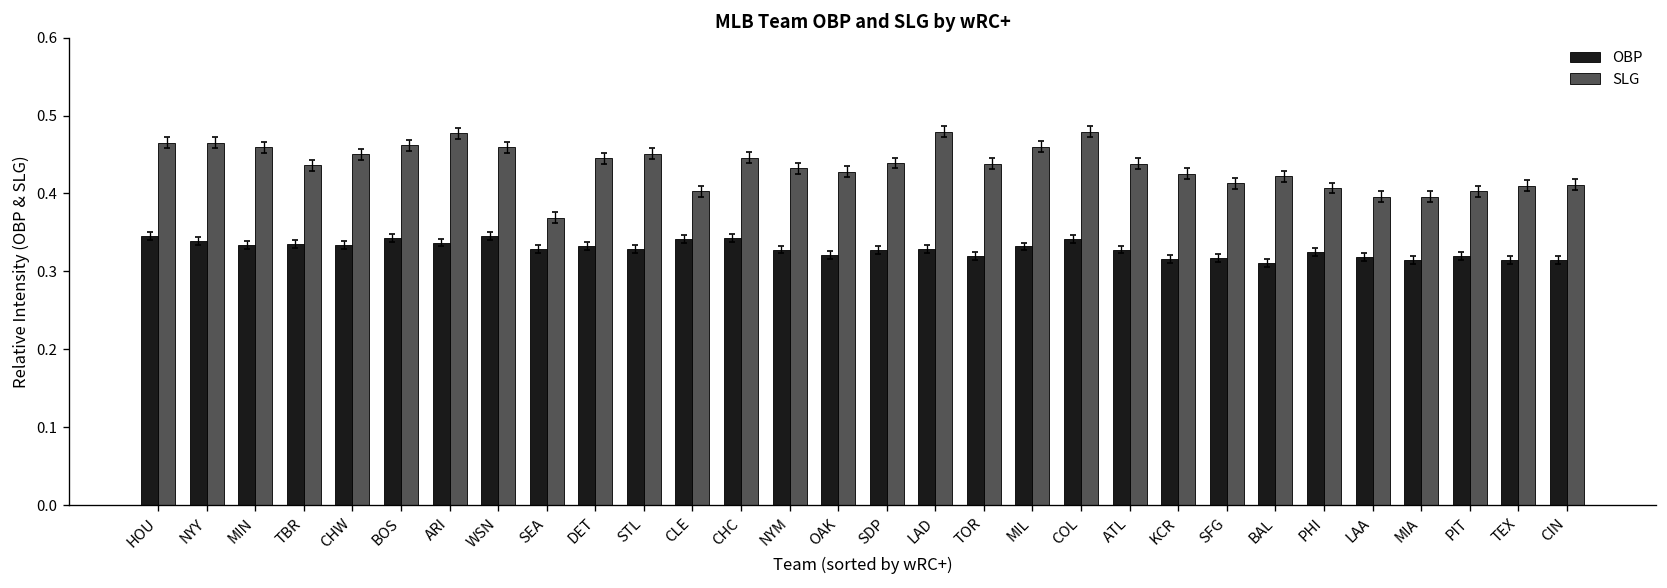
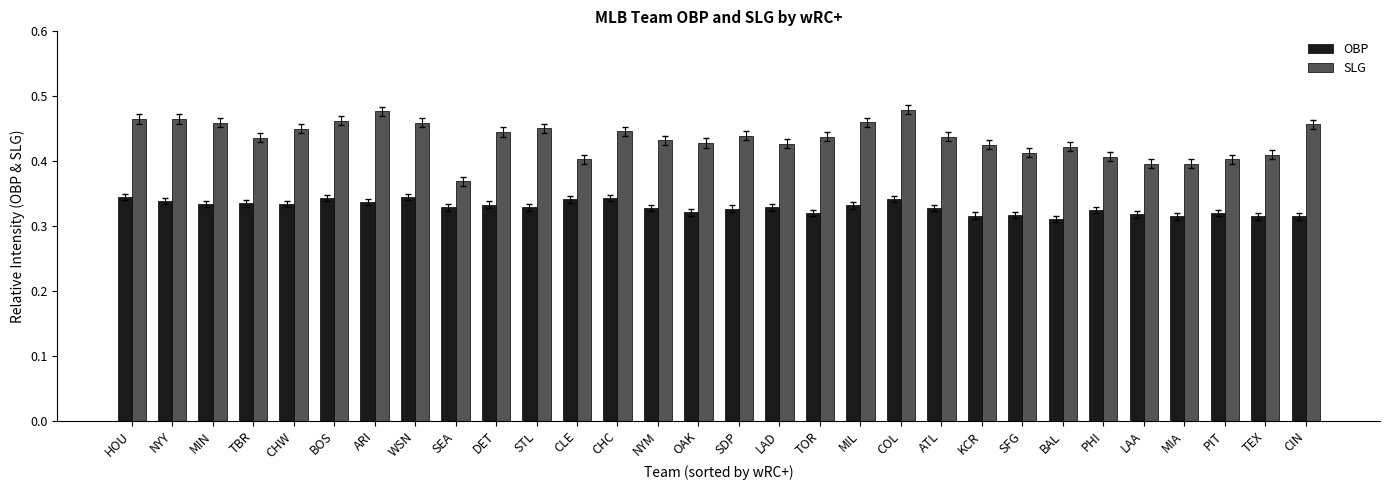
SLG, LAD: 0.48 -> 0.43
SLG, CIN: 0.41 -> 0.46
